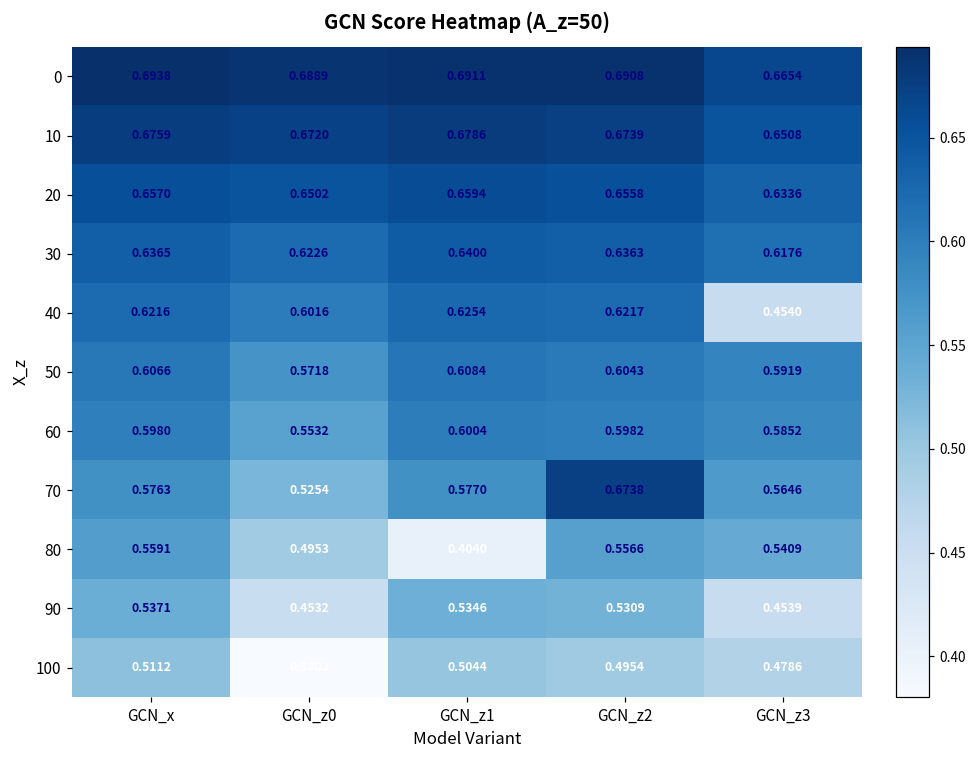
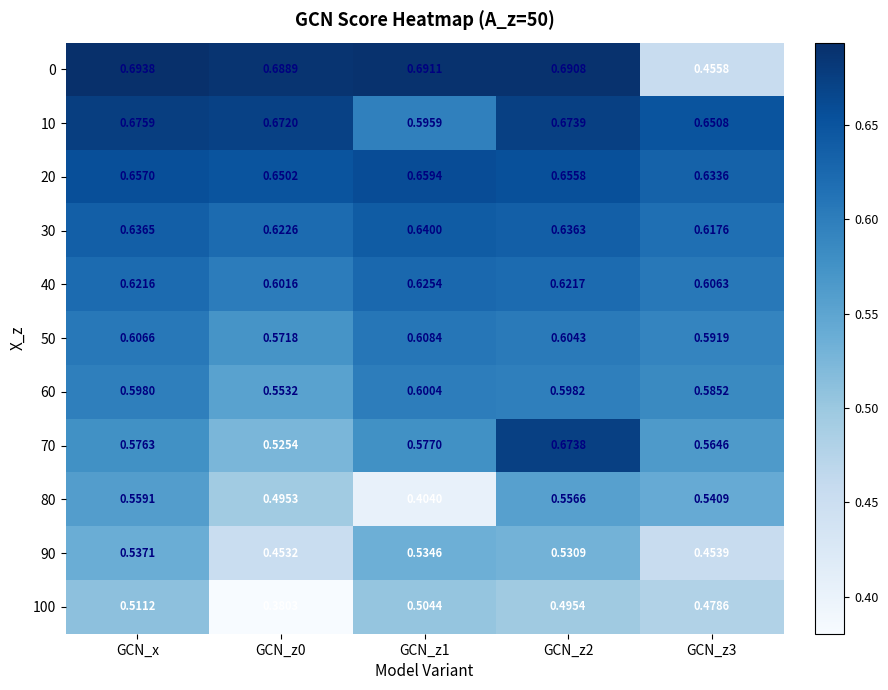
0, GCN_z3: 0.6654 -> 0.4558
10, GCN_z1: 0.6786 -> 0.5959
40, GCN_z3: 0.4540 -> 0.6063
